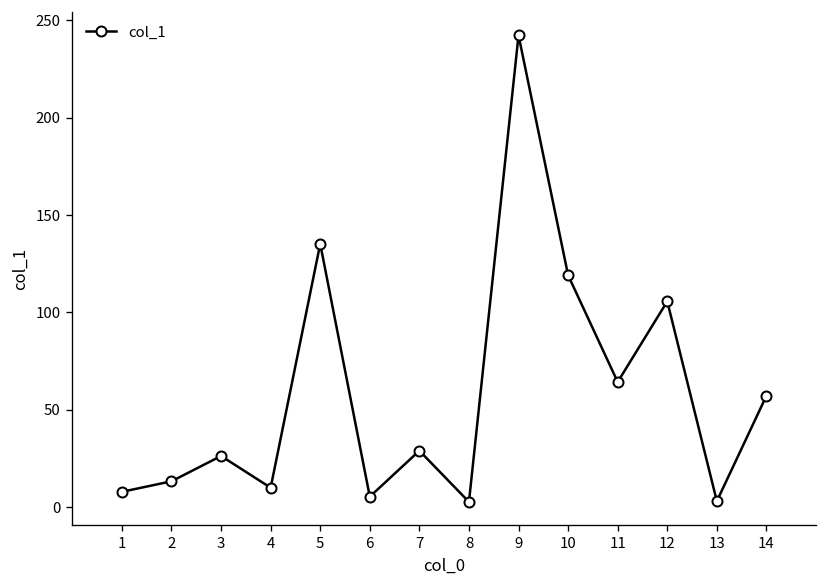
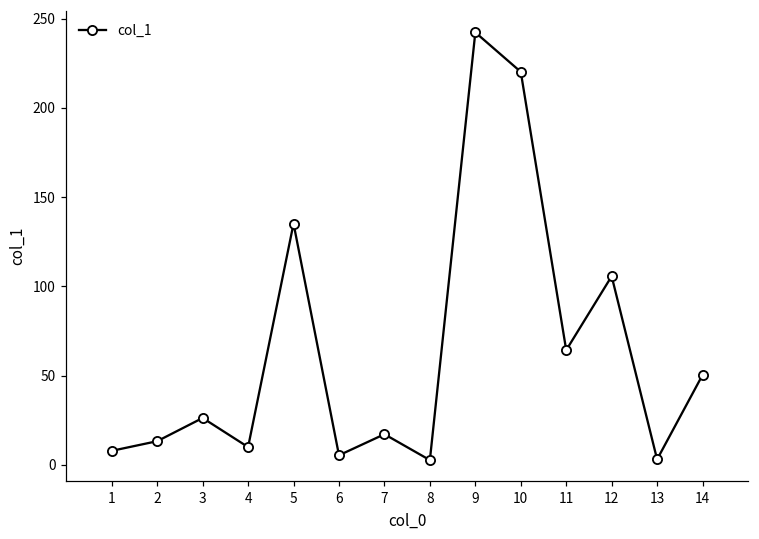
7: 29 -> 17
10: 119 -> 220
14: 57 -> 50
